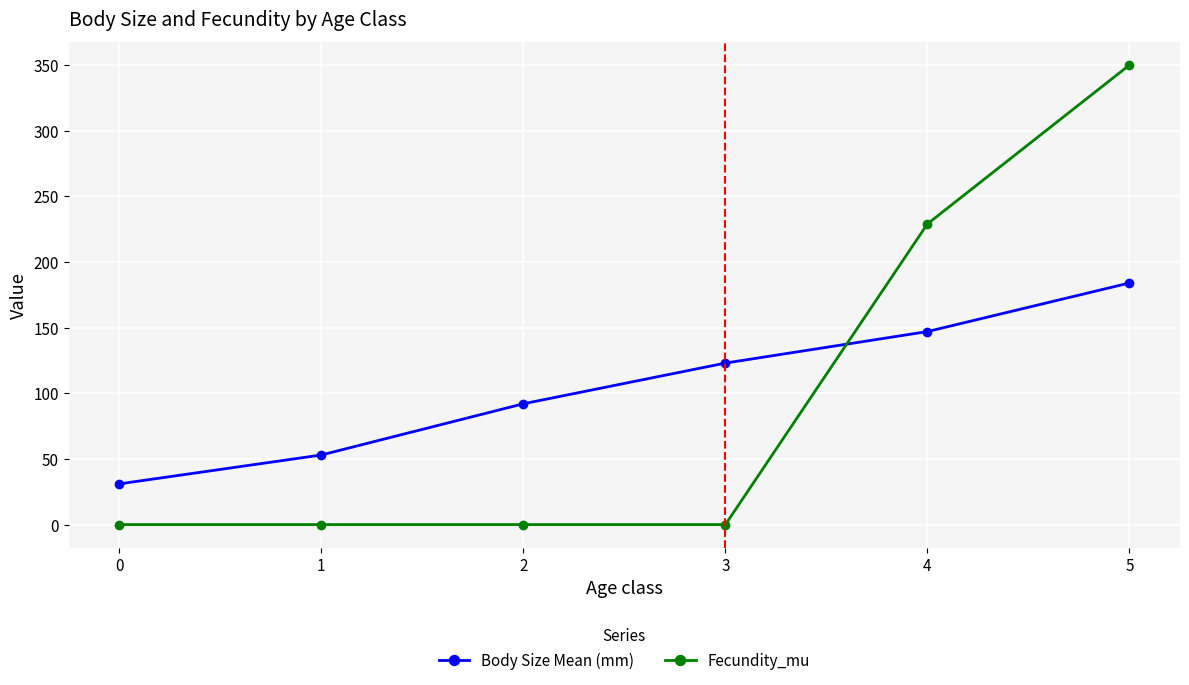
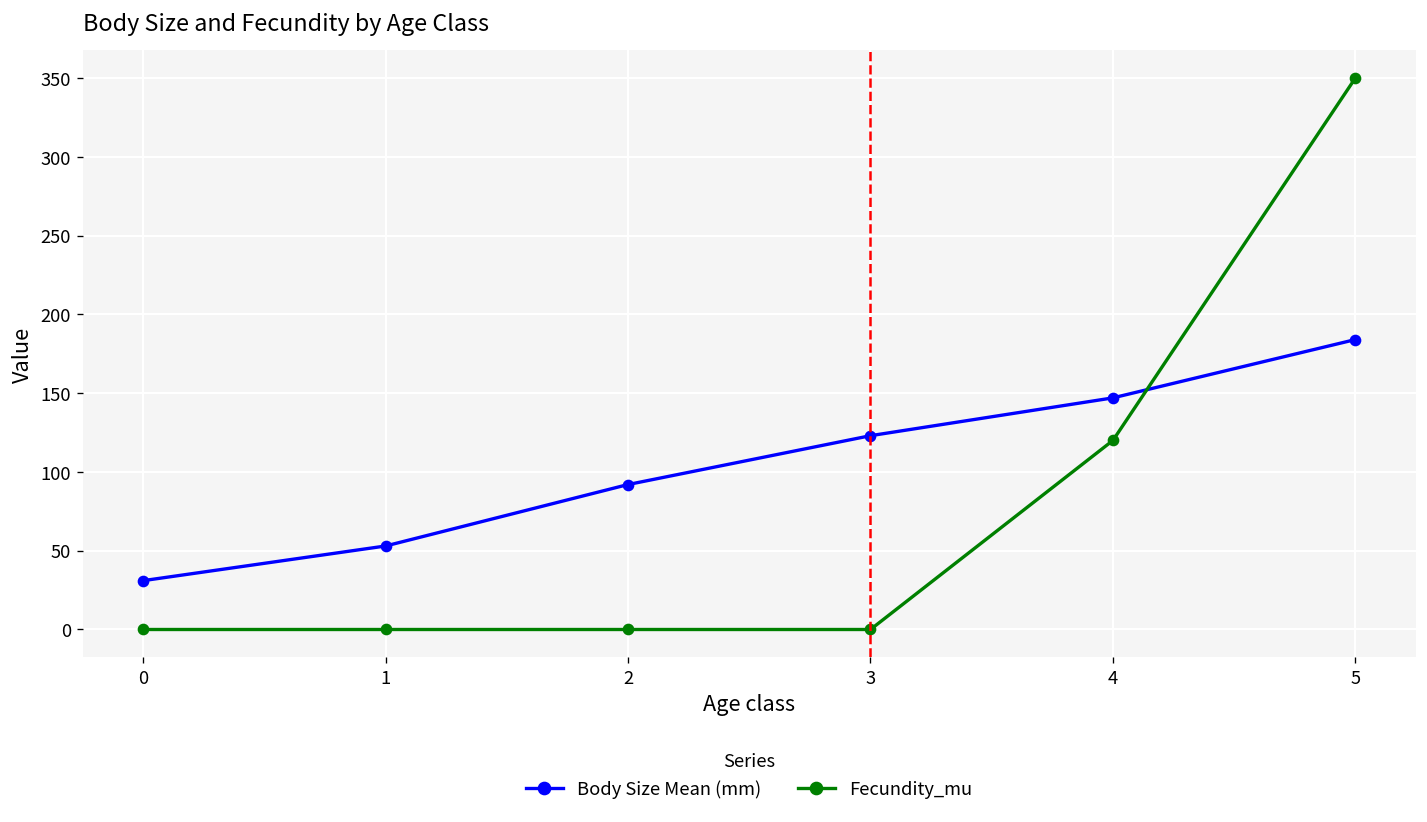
Fecundity_mu, 4: 229 -> 120
